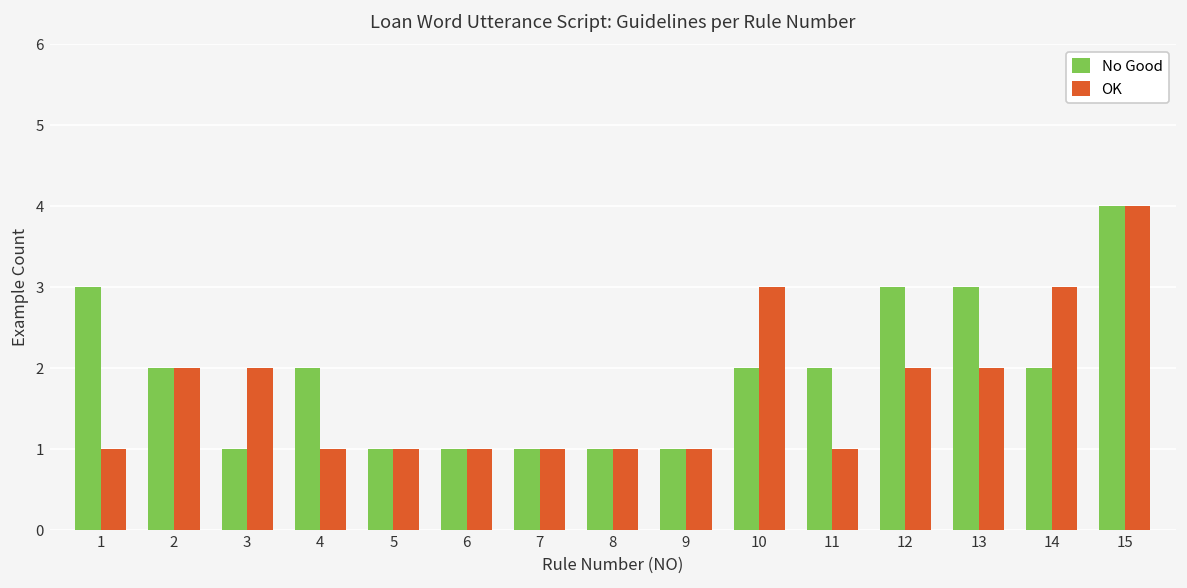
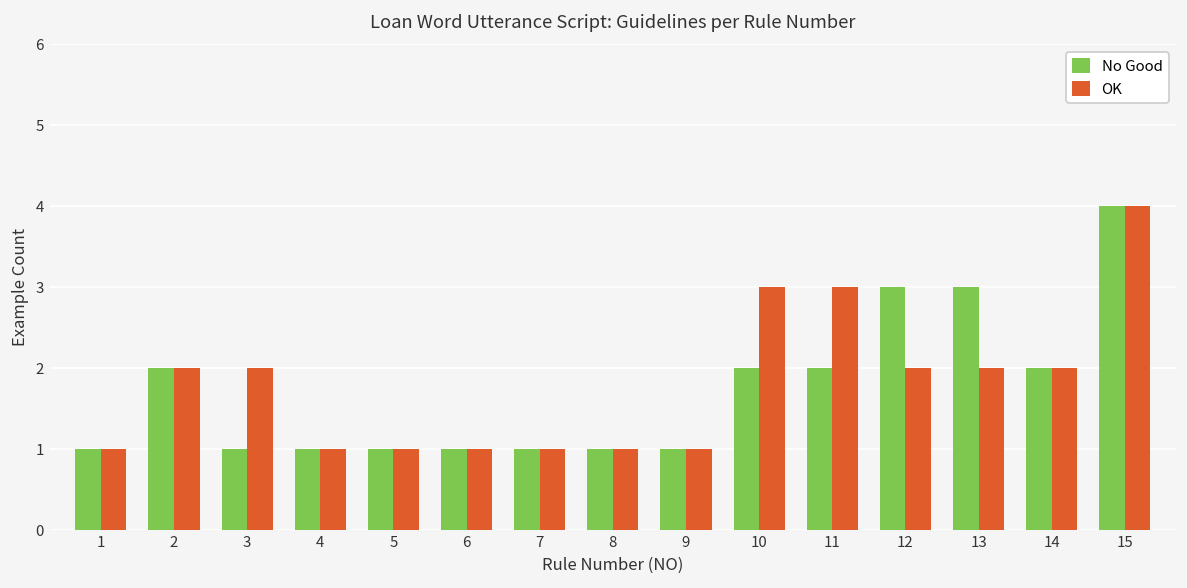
No Good, 1: 3 -> 1
No Good, 4: 2 -> 1
OK, 11: 1 -> 3
OK, 14: 3 -> 2
